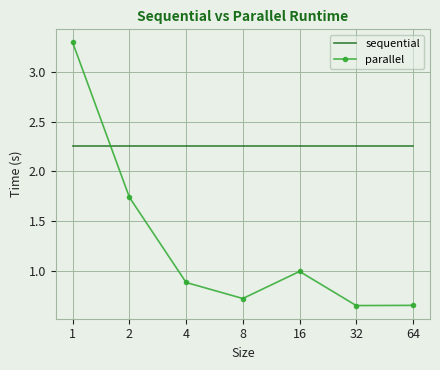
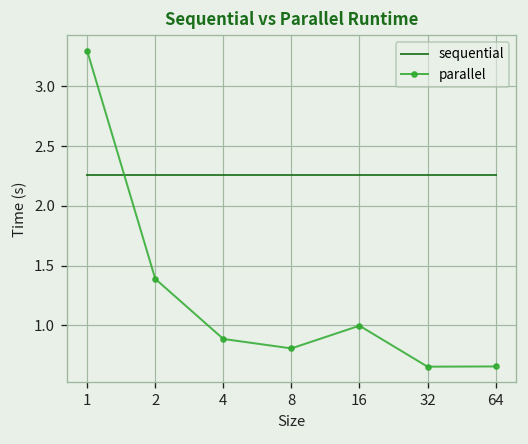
parallel, 2: 1.7 -> 1.4
parallel, 8: 0.7 -> 0.8
